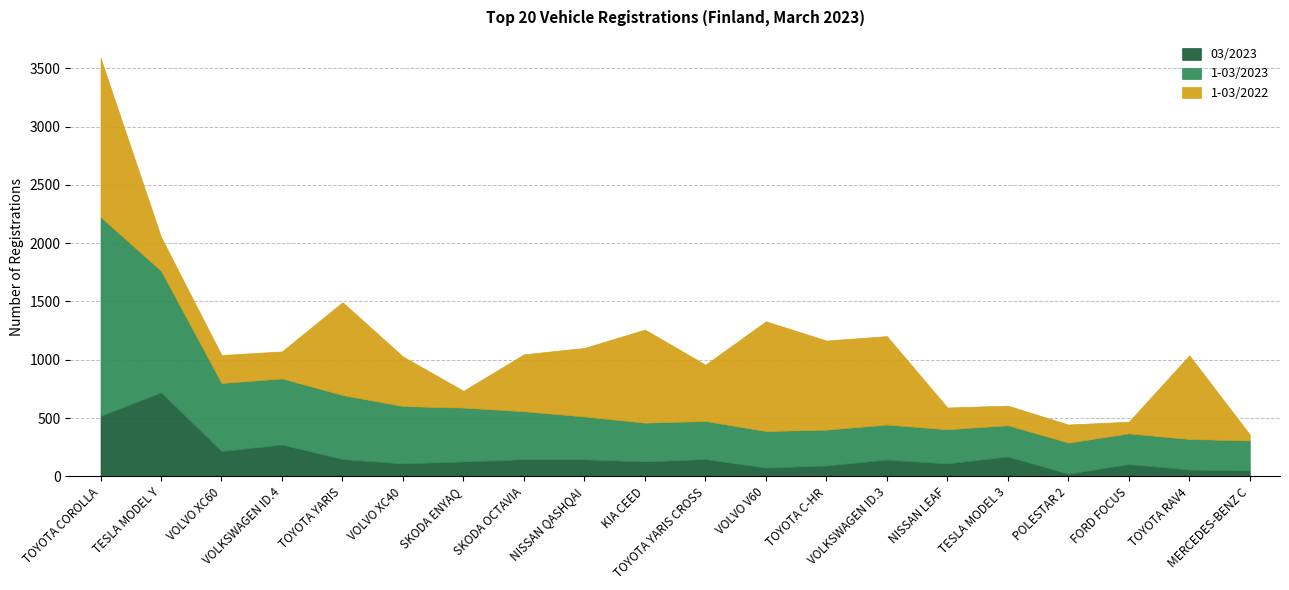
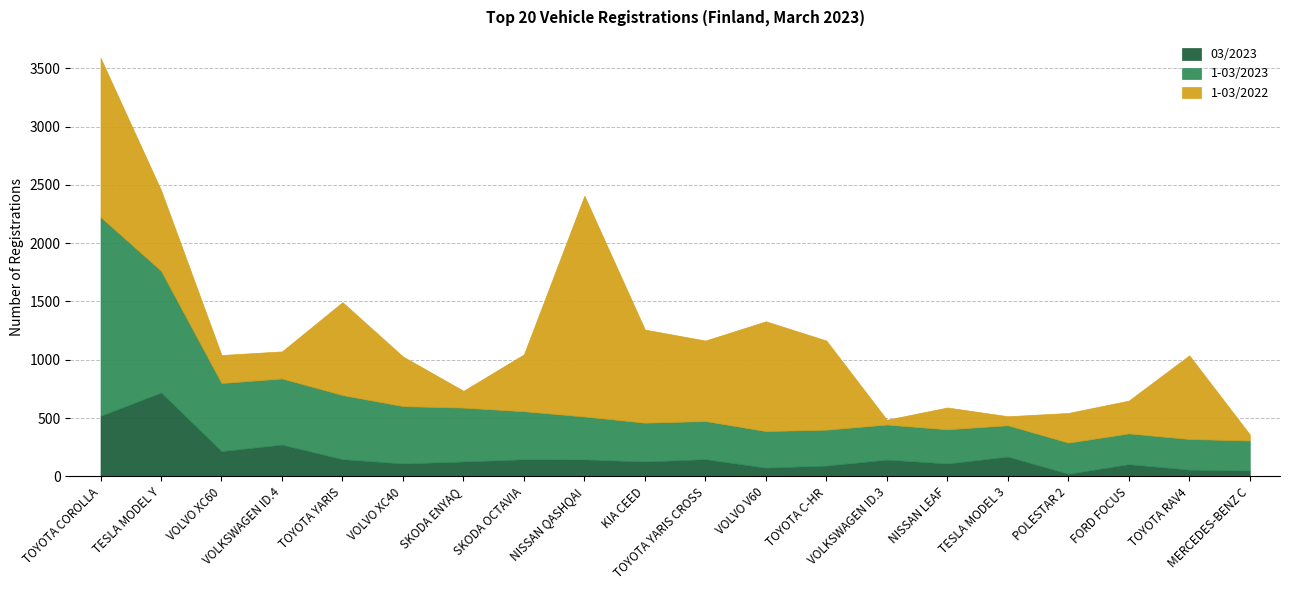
1-03/2022, TESLA MODEL Y: 290 -> 690
1-03/2022, NISSAN QASHQAI: 590 -> 1890
1-03/2022, TOYOTA YARIS CROSS: 480 -> 690
1-03/2022, VOLKSWAGEN ID.3: 760 -> 40
1-03/2022, TESLA MODEL 3: 170 -> 80
1-03/2022, POLESTAR 2: 160 -> 250
1-03/2022, FORD FOCUS: 100 -> 280
